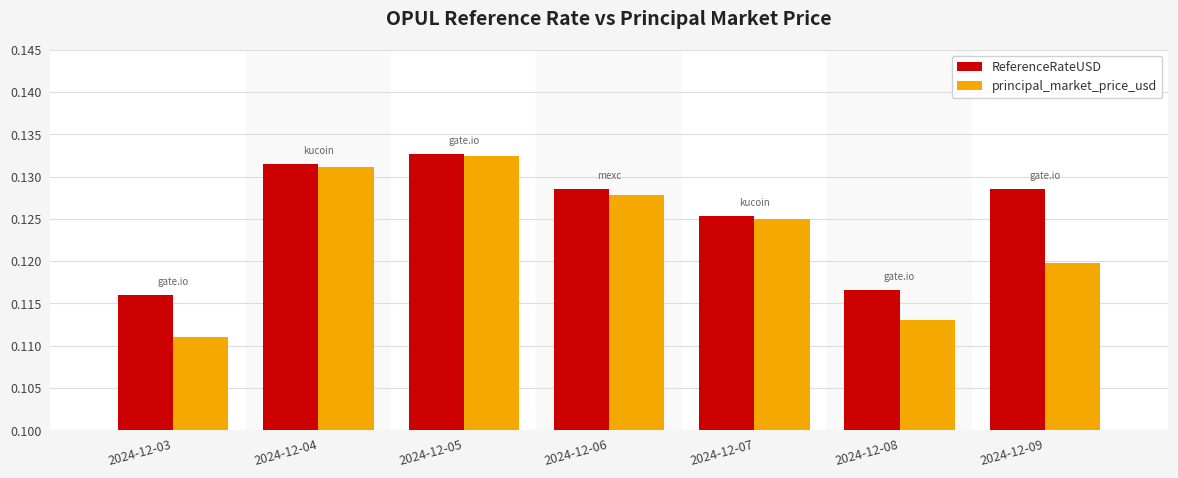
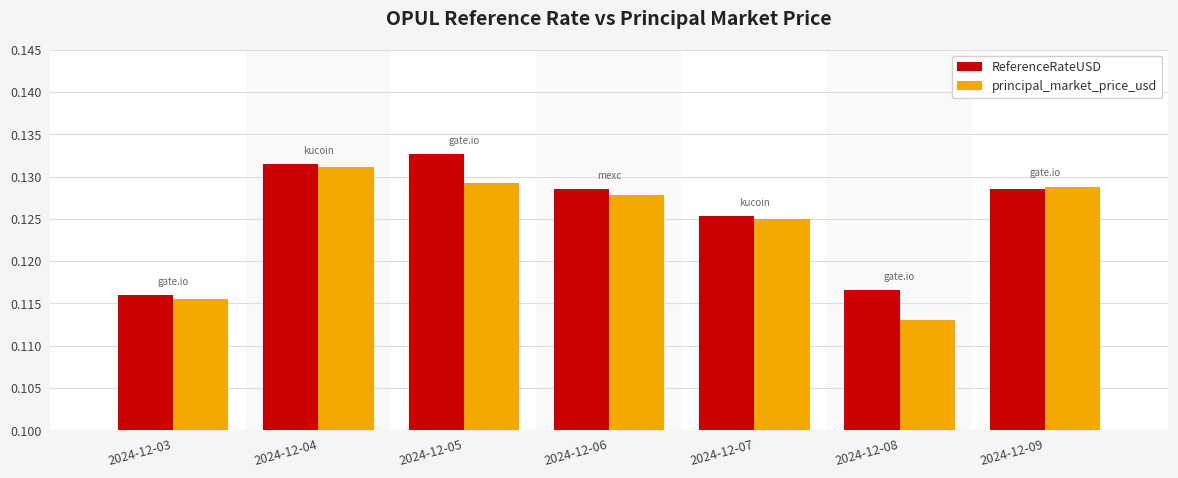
principal_market_price_usd, 2024-12-03: 0.111 -> 0.116
principal_market_price_usd, 2024-12-05: 0.132 -> 0.129
principal_market_price_usd, 2024-12-09: 0.120 -> 0.129
